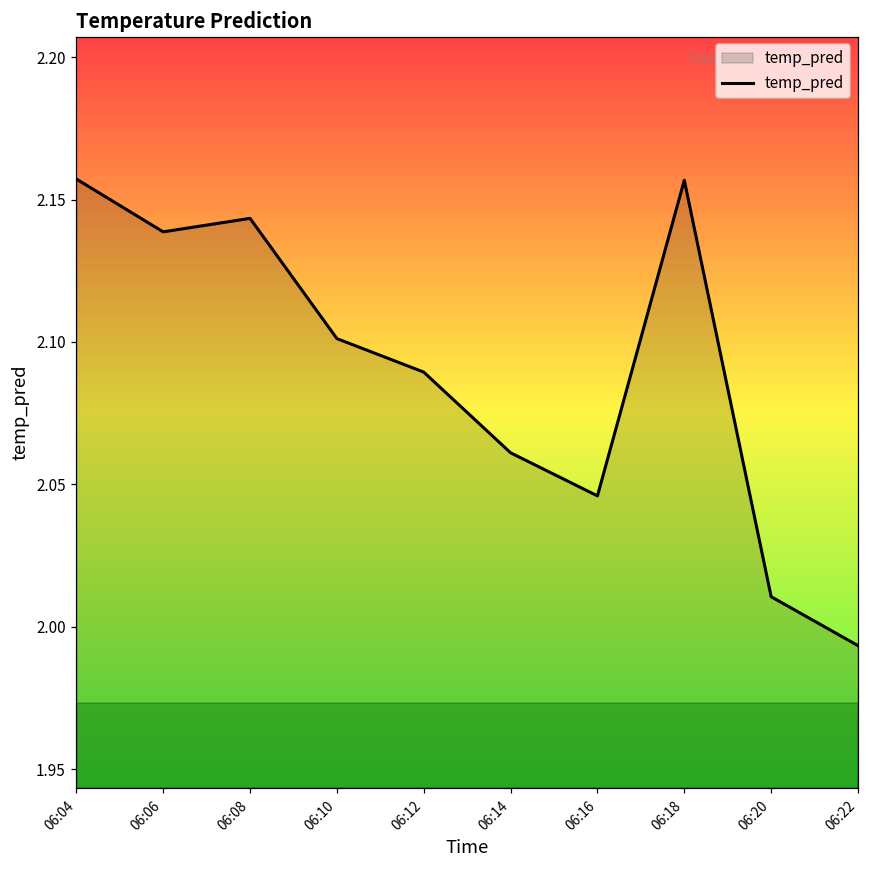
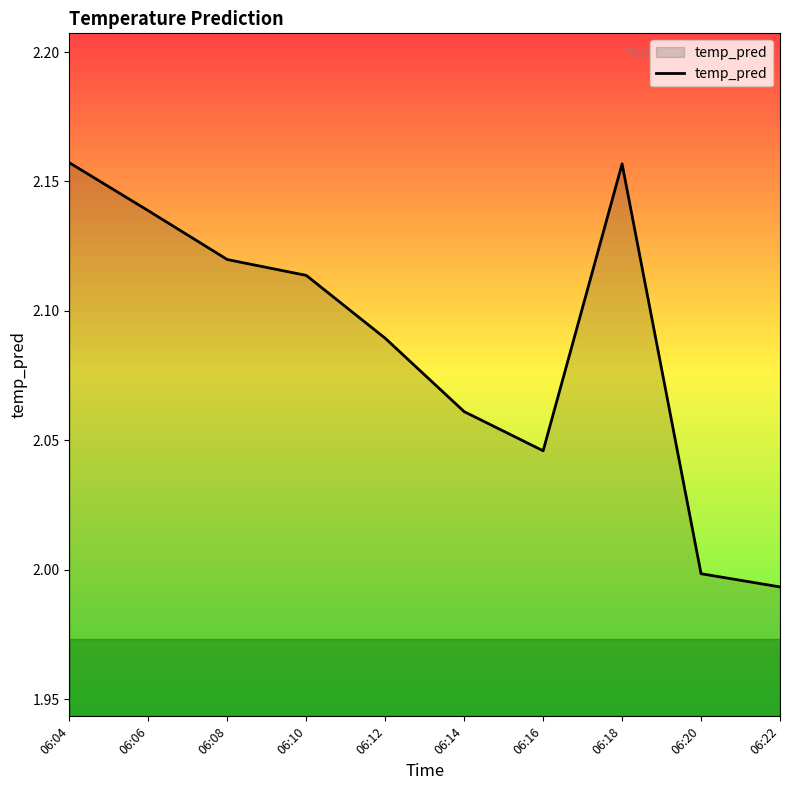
06:08: 2.143 -> 2.120
06:10: 2.101 -> 2.114
06:20: 2.011 -> 1.998
